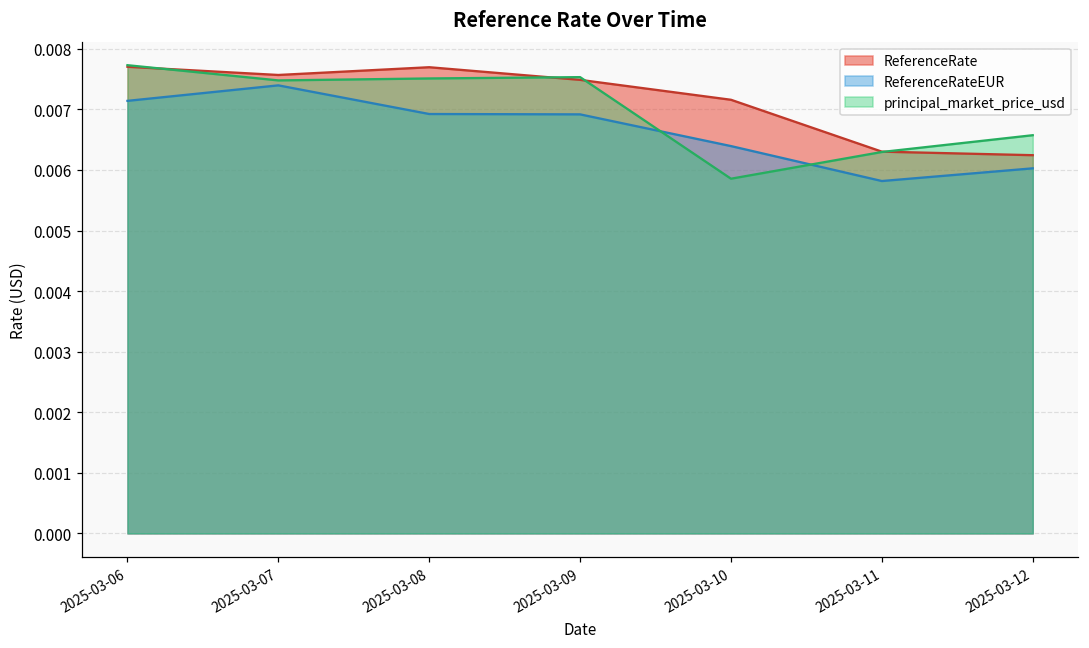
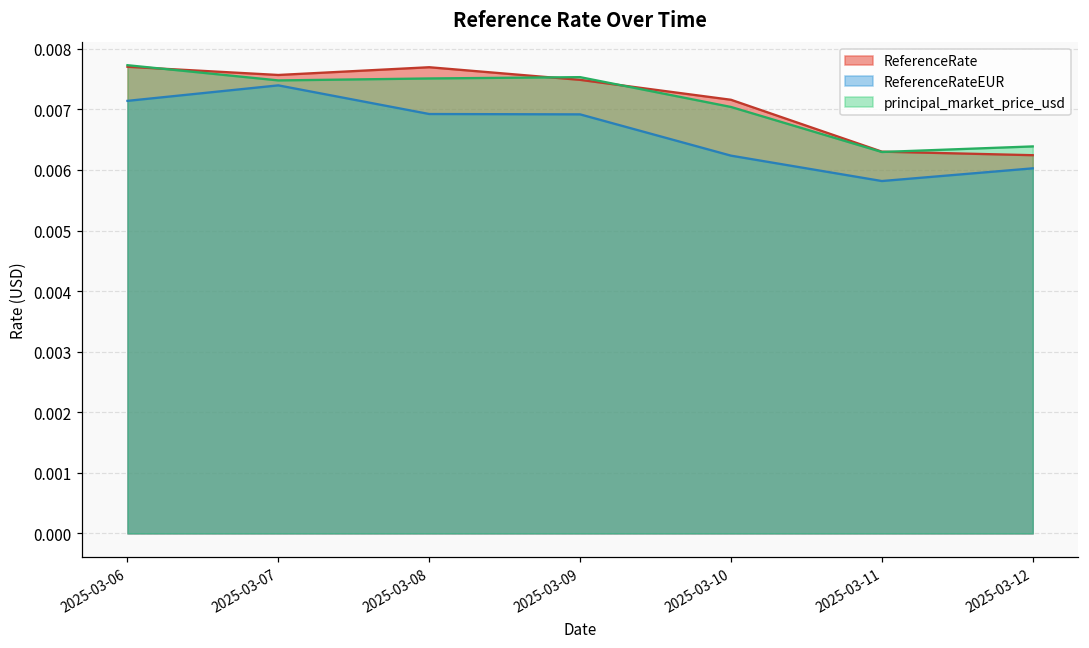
ReferenceRateEUR, 2025-03-10: 0.0064 -> 0.0062
principal_market_price_usd, 2025-03-10: 0.0059 -> 0.0070
principal_market_price_usd, 2025-03-12: 0.0066 -> 0.0064
